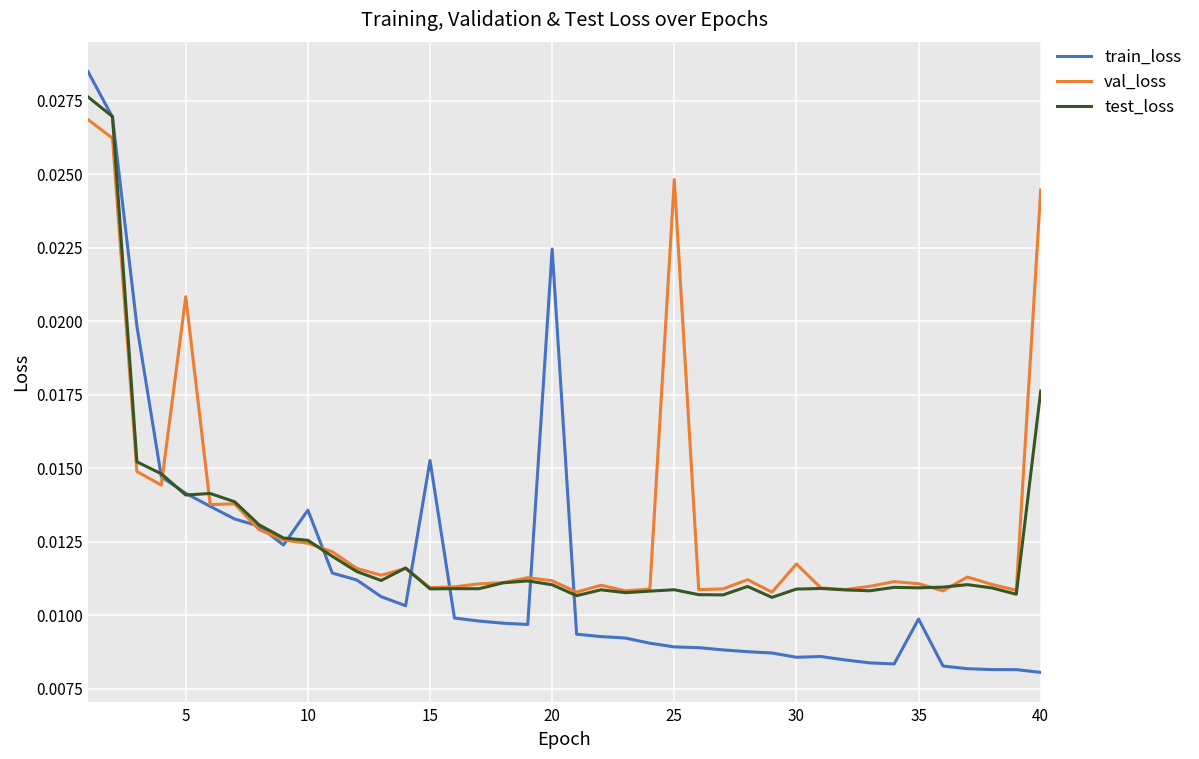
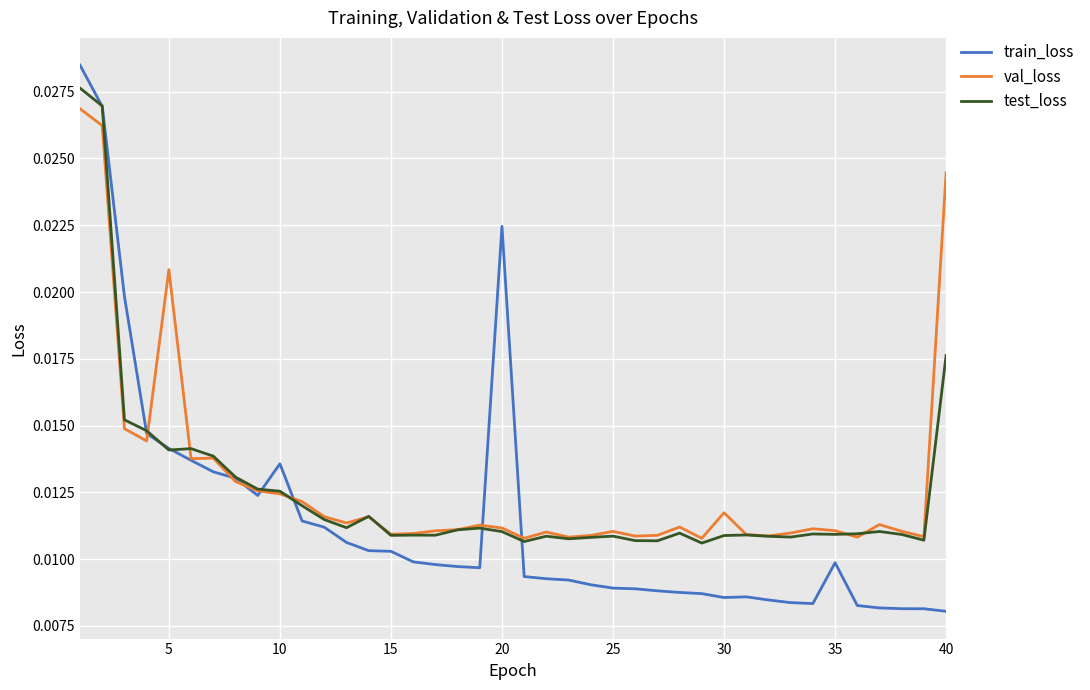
train_loss, 15: 0.0153 -> 0.0103
val_loss, 25: 0.0248 -> 0.0110
